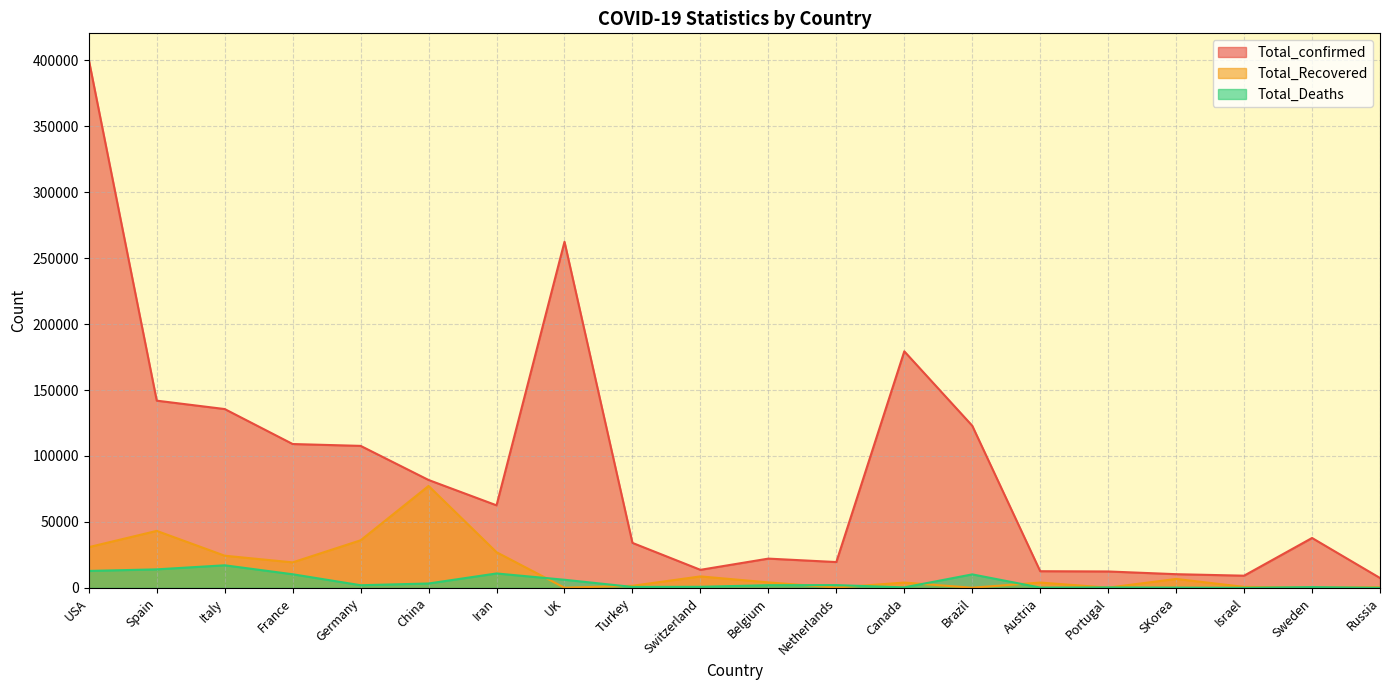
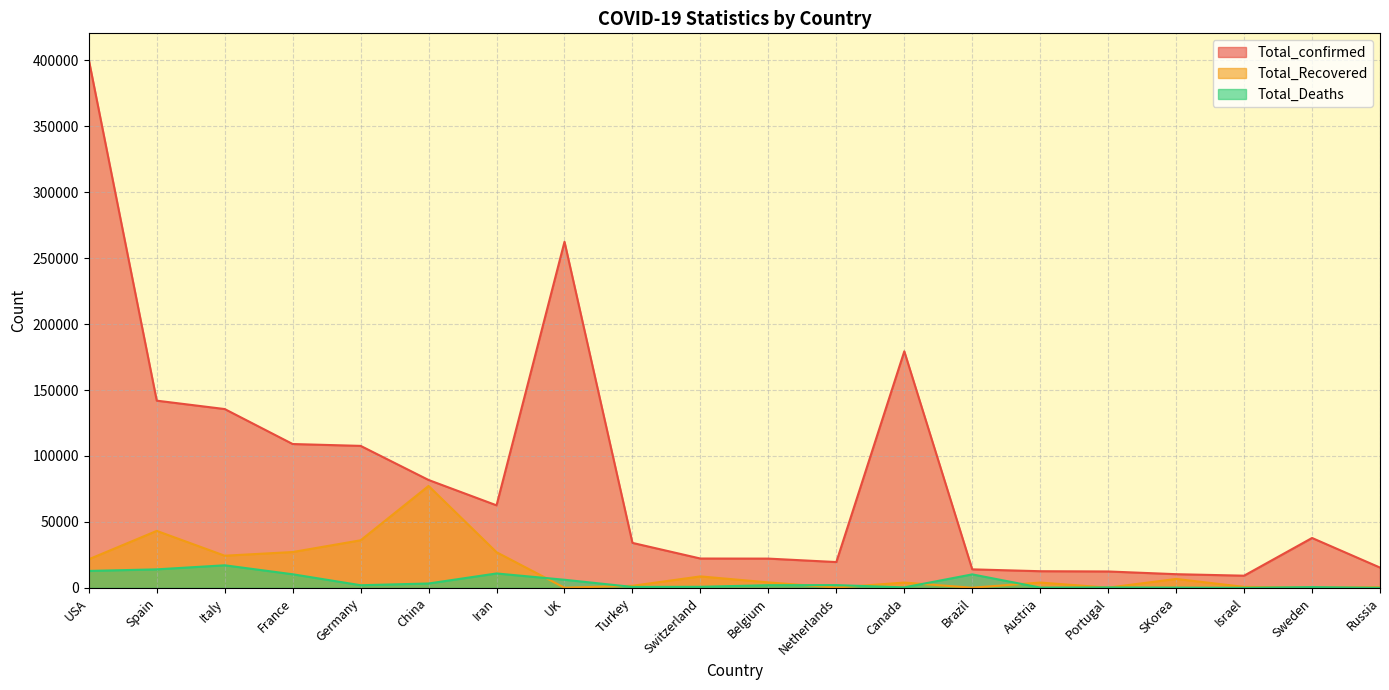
Total_Recovered, USA: 31000 -> 22000
Total_Recovered, France: 19000 -> 27000
Total_confirmed, Switzerland: 14000 -> 22000
Total_confirmed, Brazil: 123000 -> 14000
Total_confirmed, Russia: 7000 -> 15000
